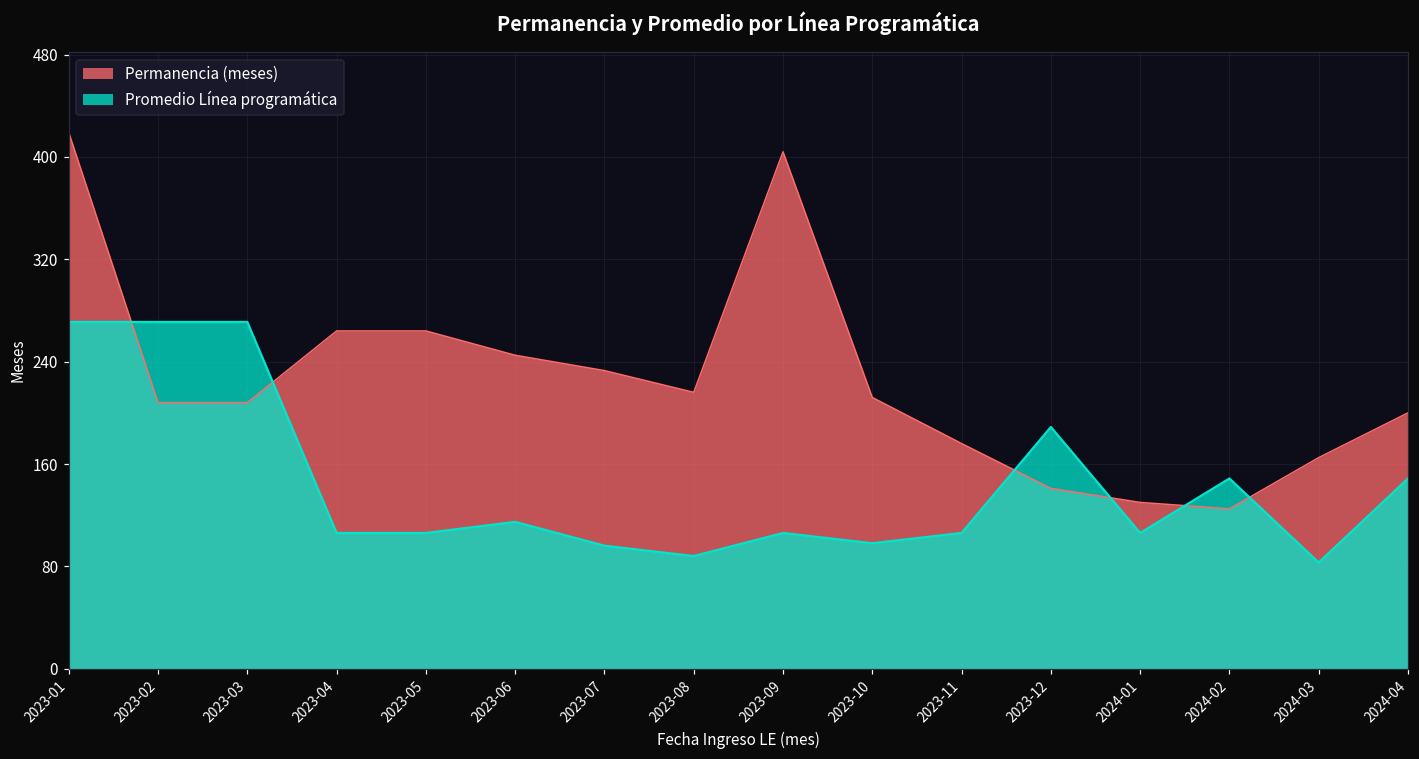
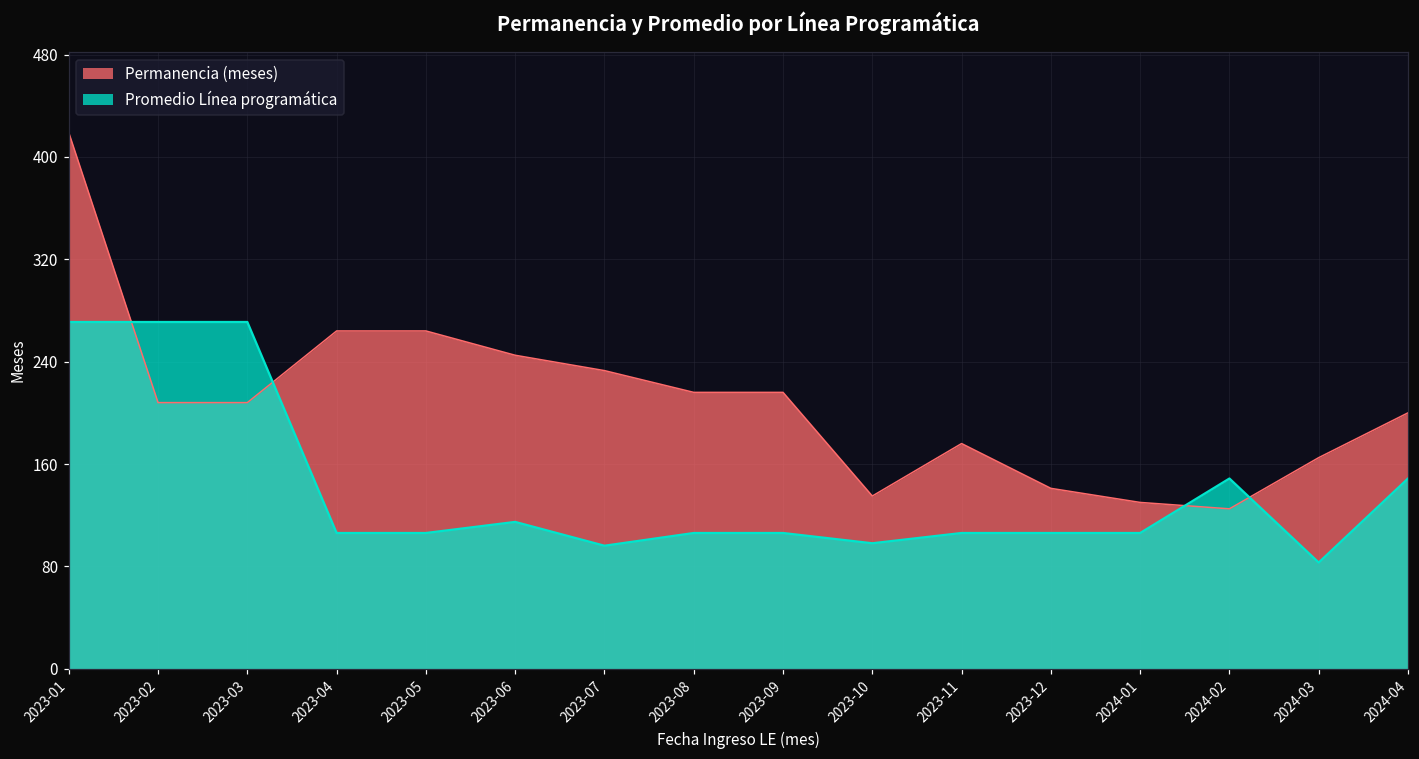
Promedio Línea programática, 2023-08: 88 -> 106
Permanencia (meses), 2023-09: 404 -> 216
Permanencia (meses), 2023-10: 212 -> 135
Promedio Línea programática, 2023-12: 189 -> 106
